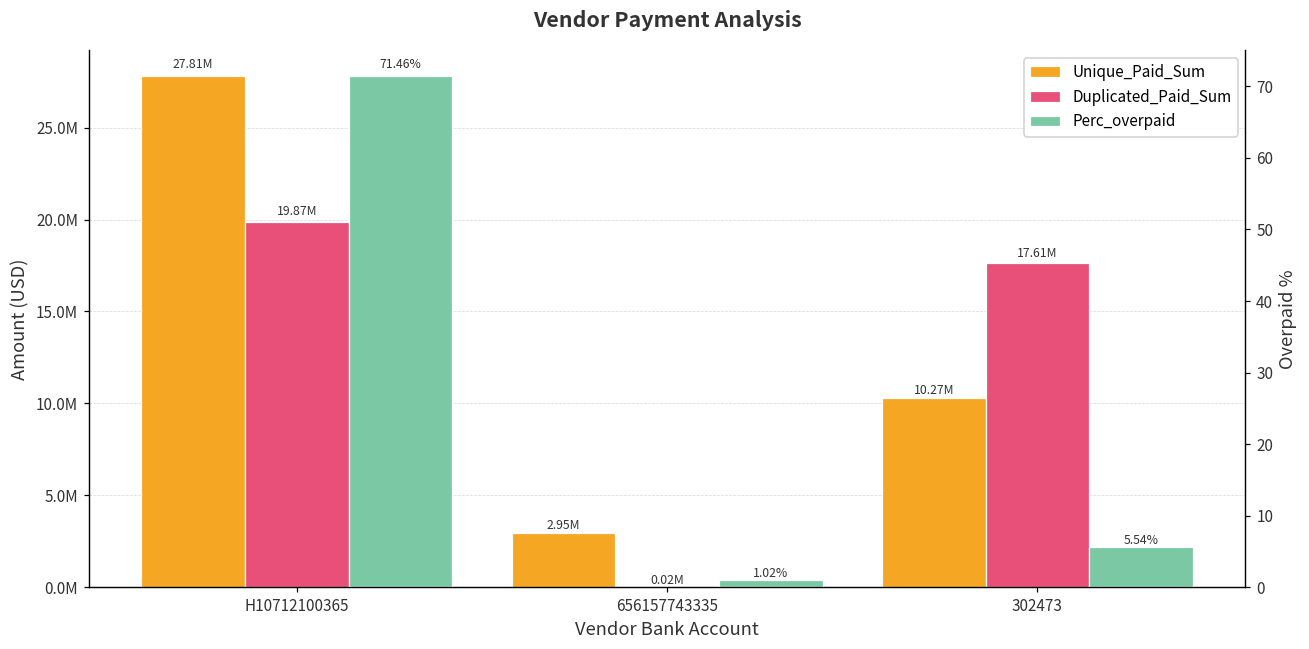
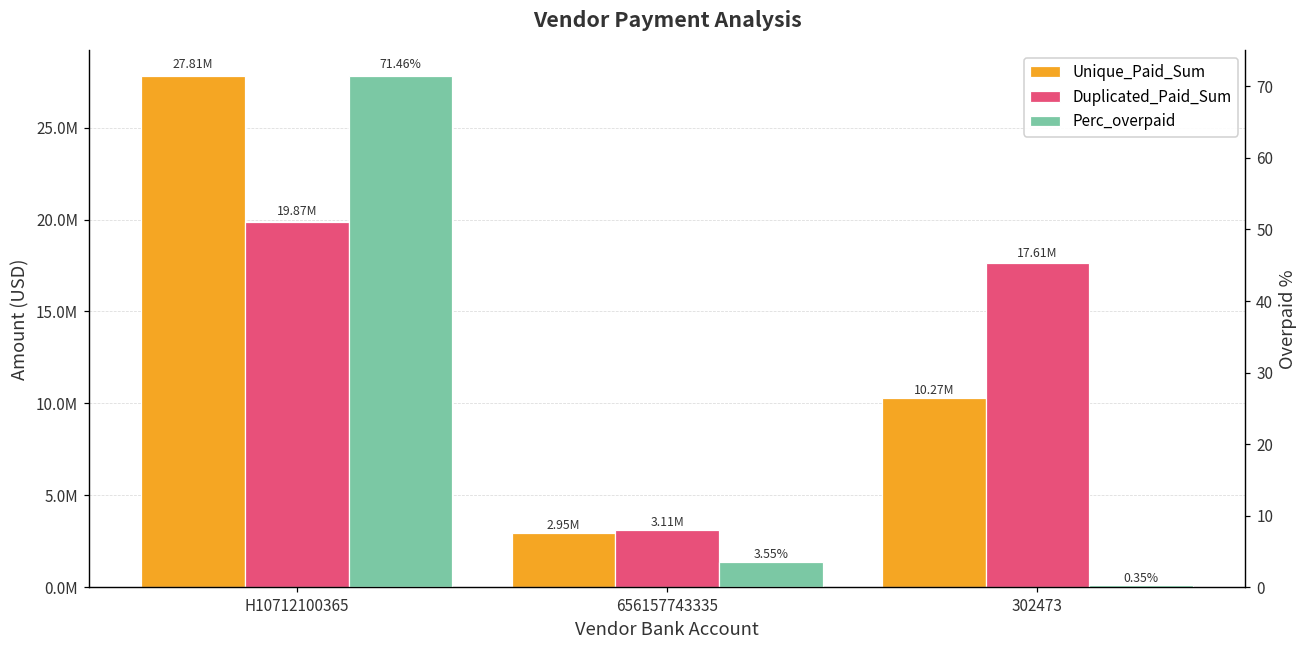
Duplicated_Paid_Sum, 656157743335: 0.02M -> 3.11M
Perc_overpaid, 656157743335: 1.02% -> 3.55%
Perc_overpaid, 302473: 5.54% -> 0.35%
